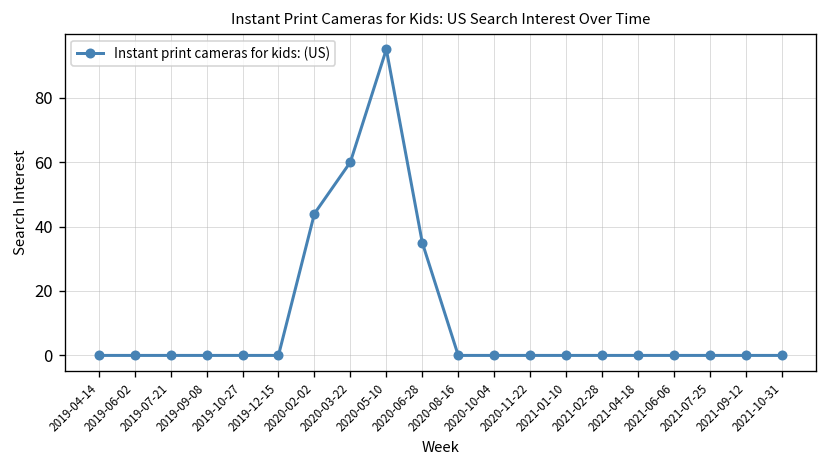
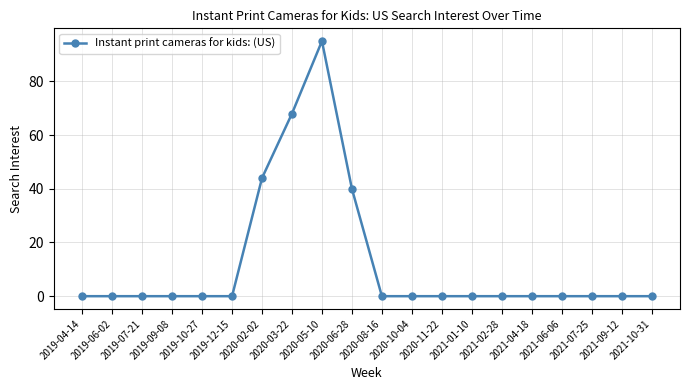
2020-03-22: 60 -> 68
2020-06-28: 35 -> 40
